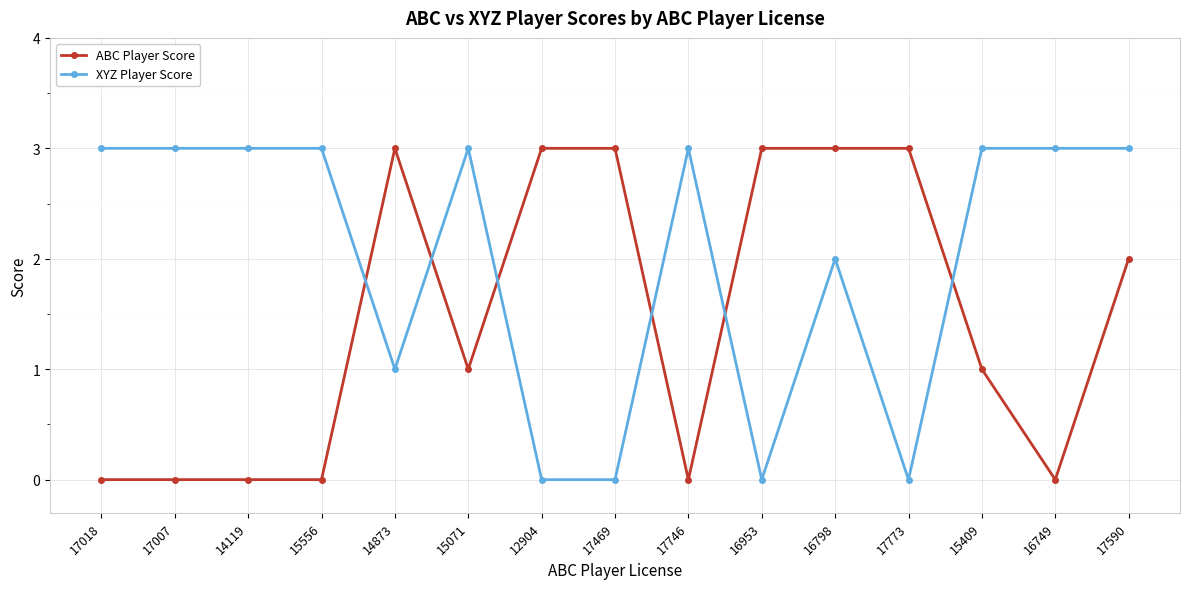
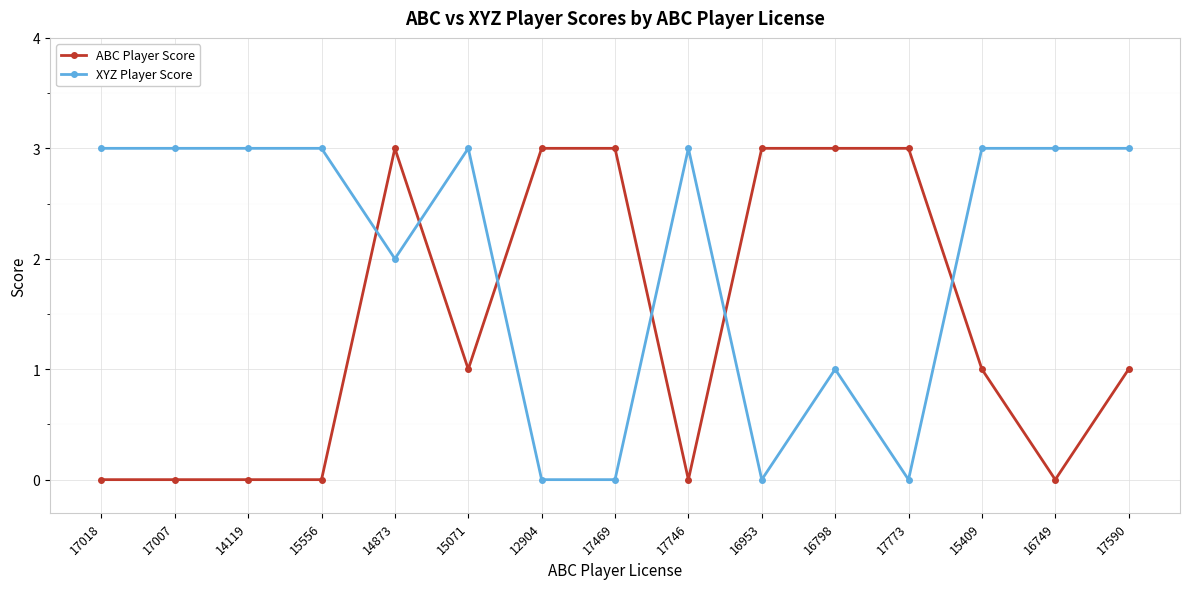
XYZ Player Score, 14873: 1 -> 2
XYZ Player Score, 16798: 2 -> 1
ABC Player Score, 17590: 2 -> 1
